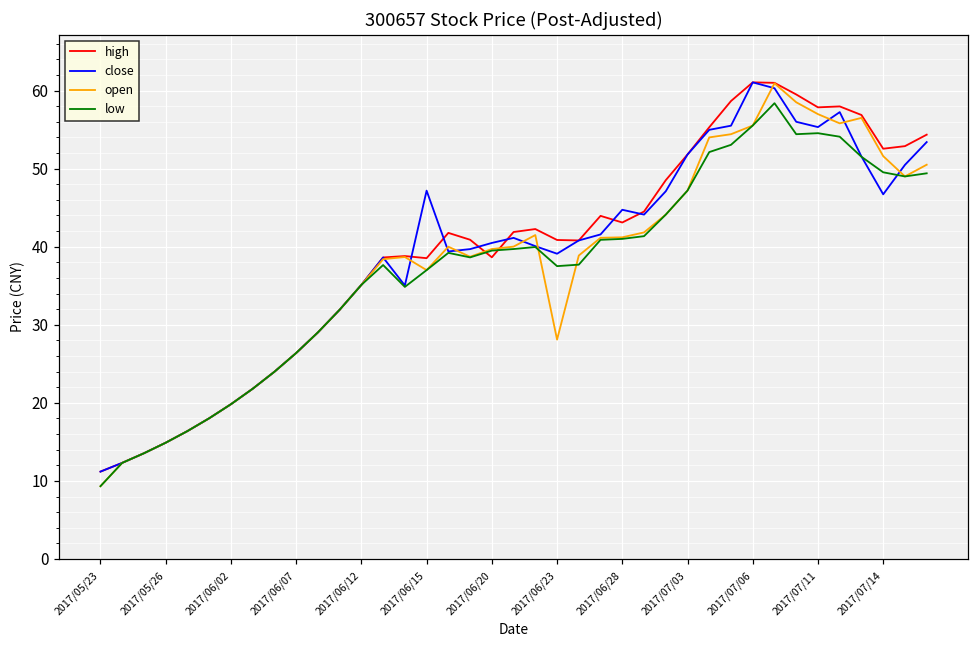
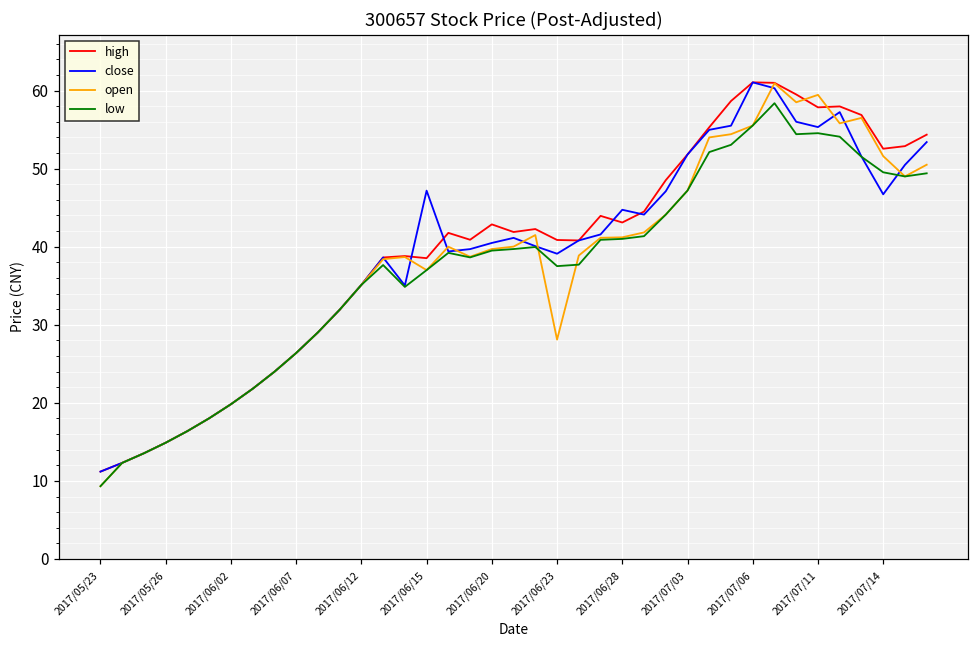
high, 2017/06/20: 39 -> 43
open, 2017/07/11: 57 -> 59
